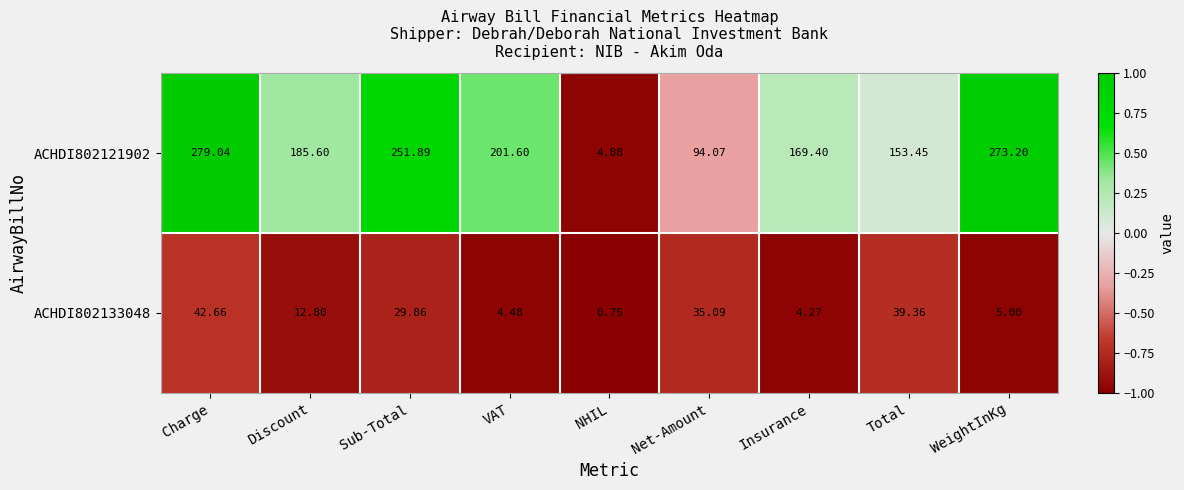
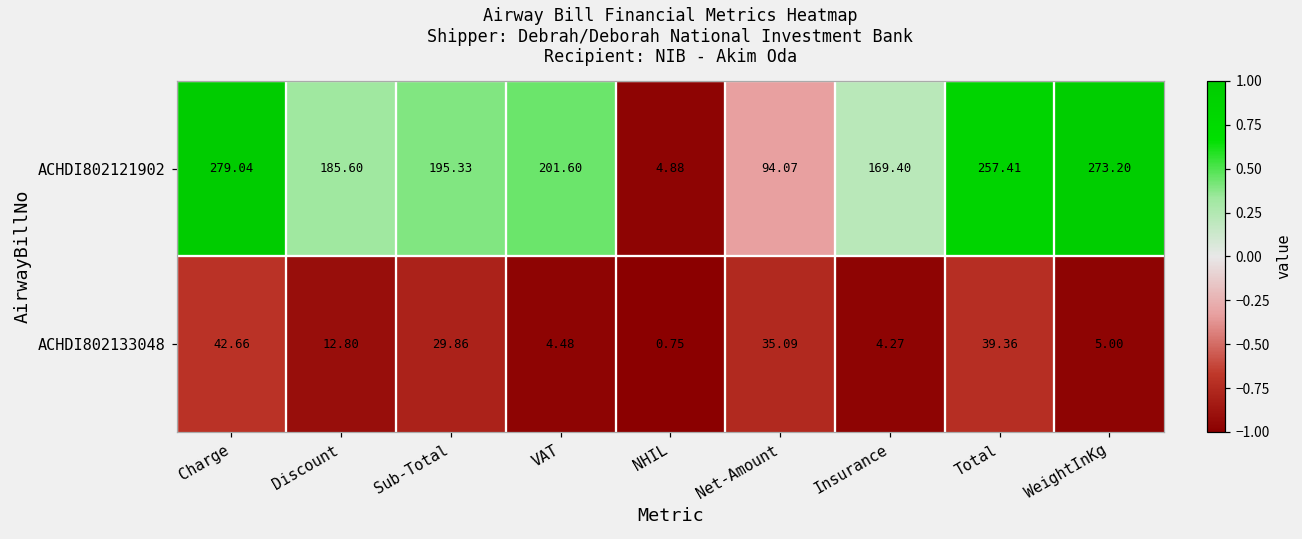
ACHDI802121902, Sub-Total: 251.89 -> 195.33
ACHDI802121902, Total: 153.45 -> 257.41
